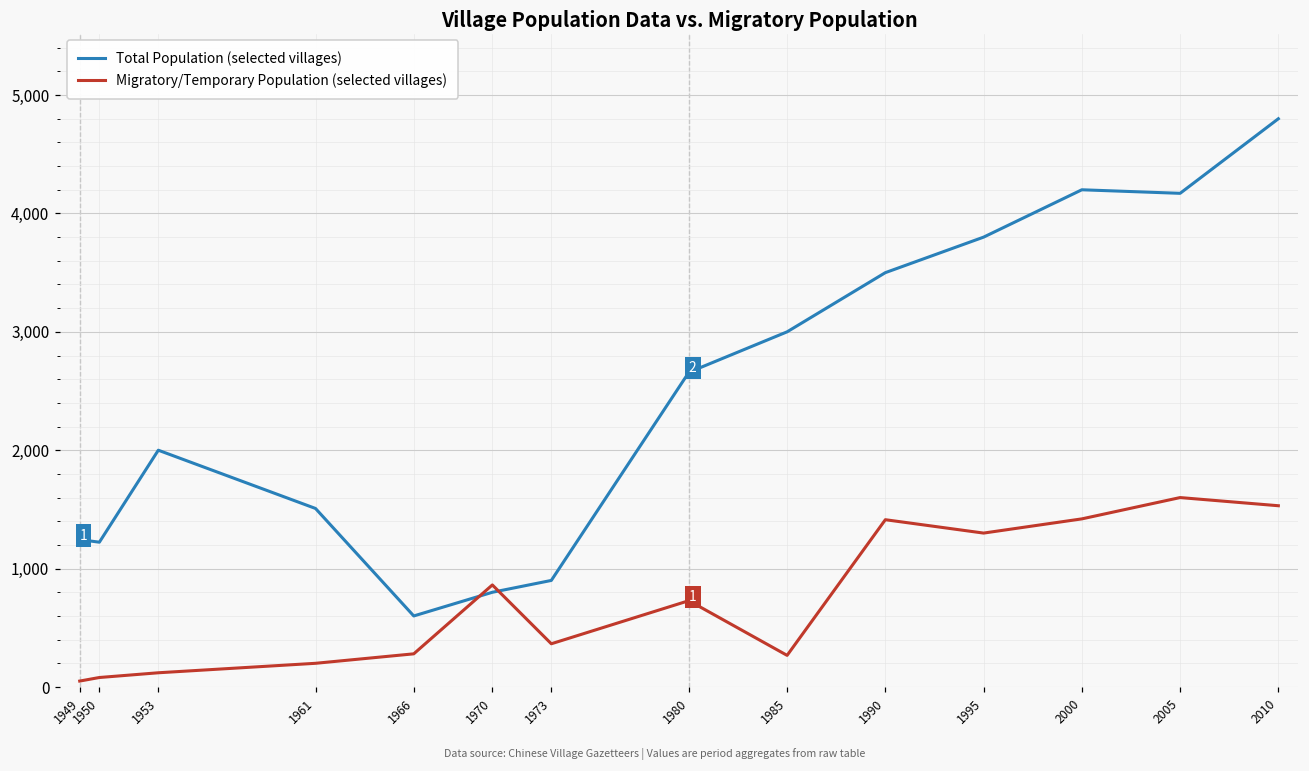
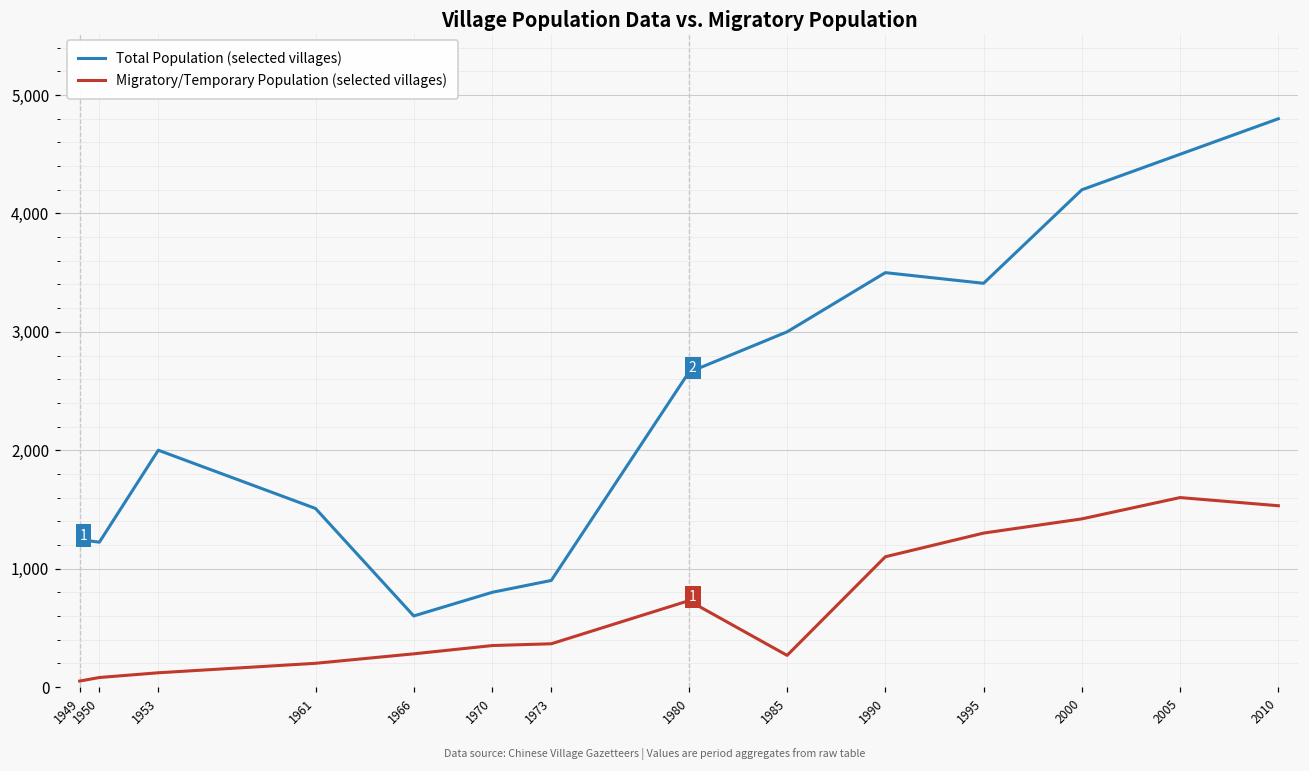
Migratory/Temporary Population (selected villages), 1970: 860 -> 350
Migratory/Temporary Population (selected villages), 1990: 1,410 -> 1,100
Total Population (selected villages), 1995: 3,800 -> 3,410
Total Population (selected villages), 2005: 4,170 -> 4,500
